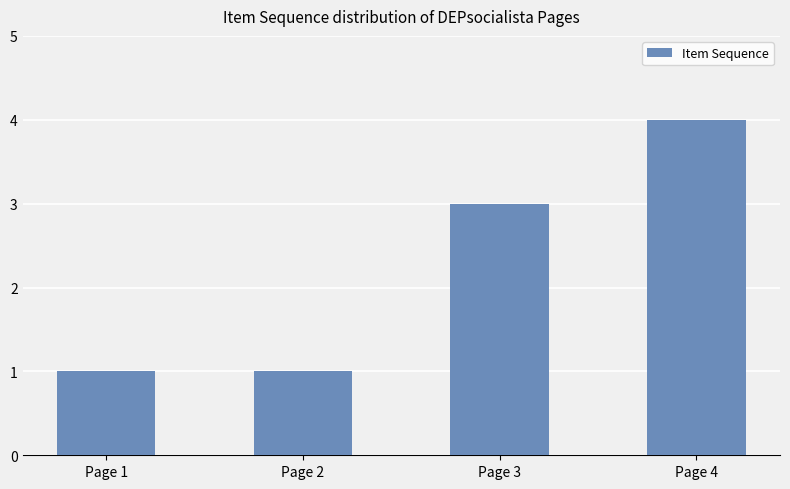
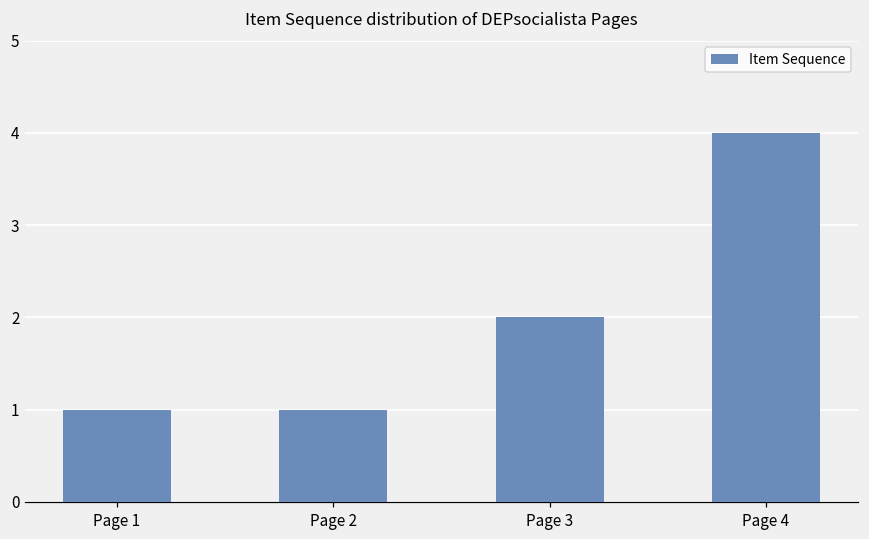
Page 3: 3 -> 2
